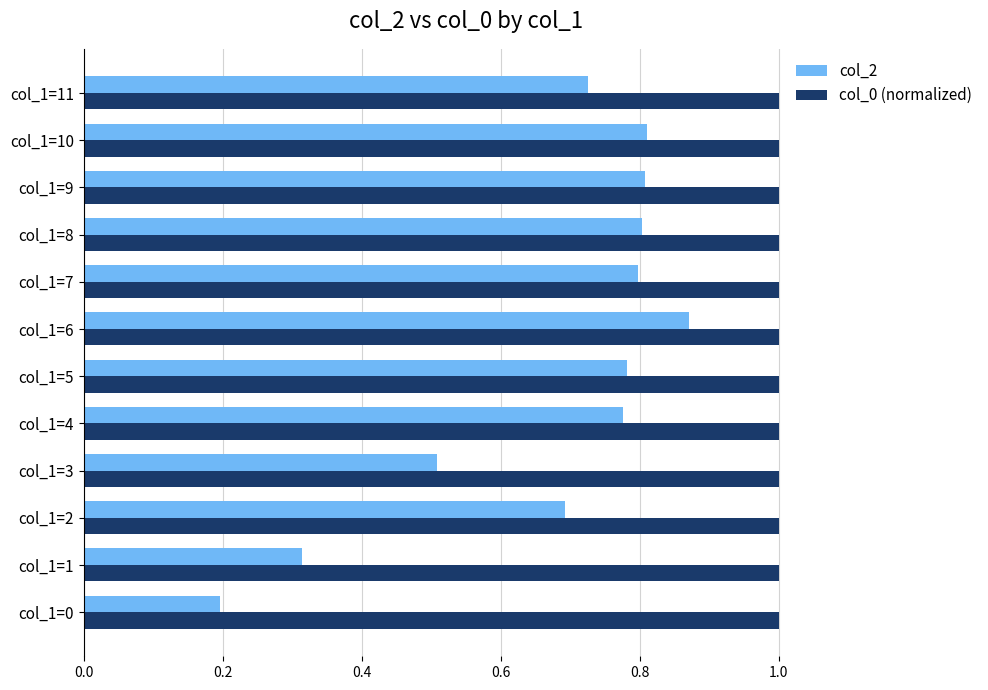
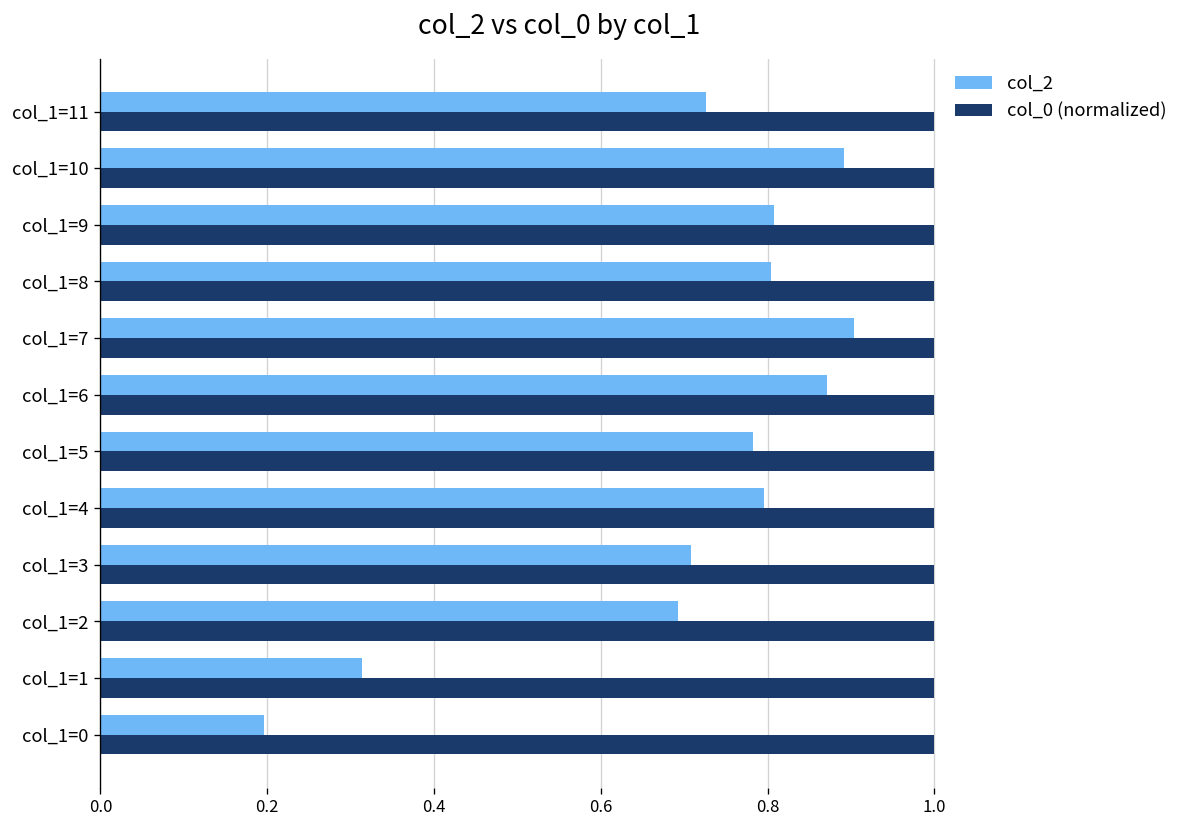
col_2, col_1=10: 0.81 -> 0.89
col_2, col_1=7: 0.80 -> 0.90
col_2, col_1=4: 0.78 -> 0.80
col_2, col_1=3: 0.51 -> 0.71
